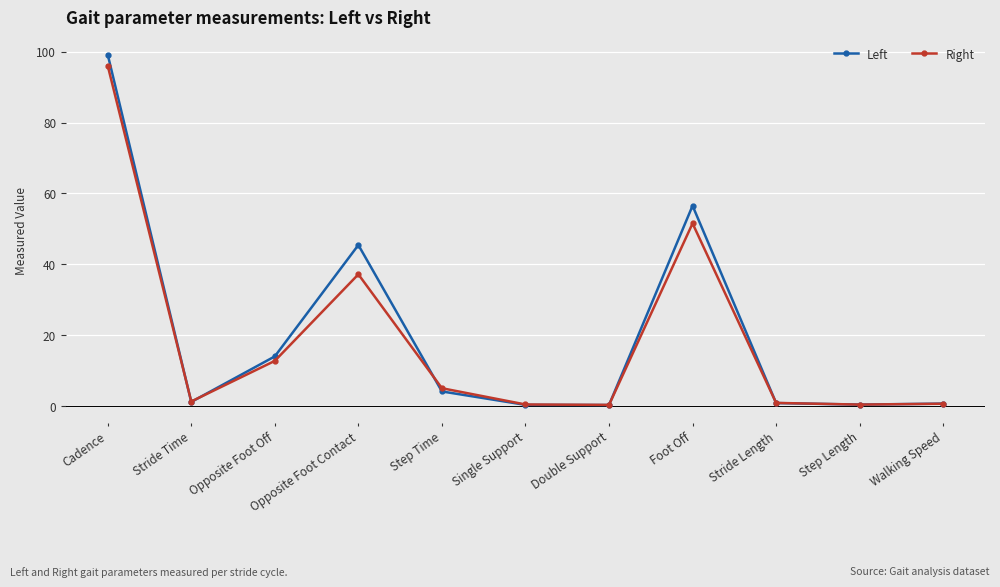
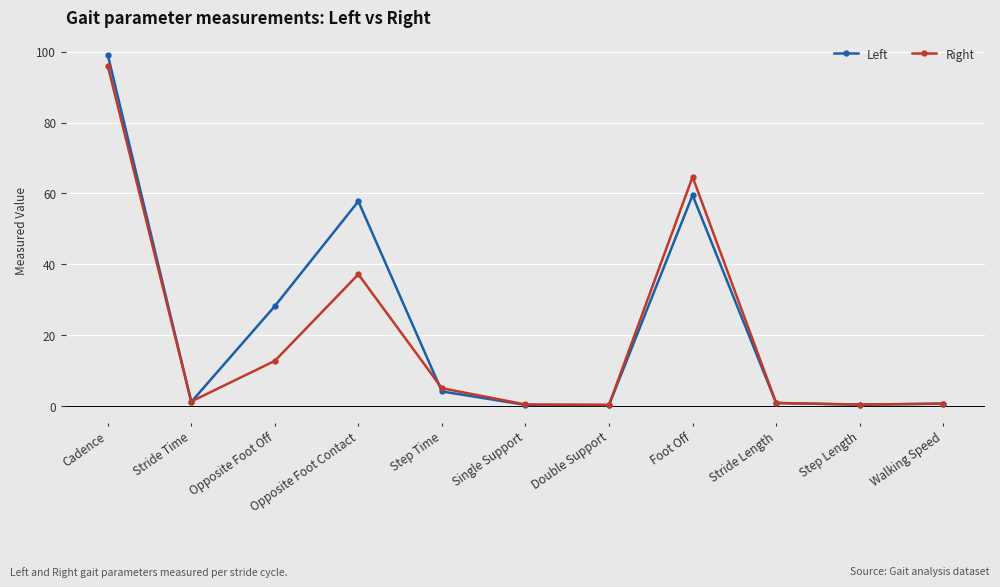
Left, Opposite Foot Off: 14 -> 28
Left, Opposite Foot Contact: 45 -> 58
Left, Foot Off: 57 -> 60
Right, Foot Off: 52 -> 65
